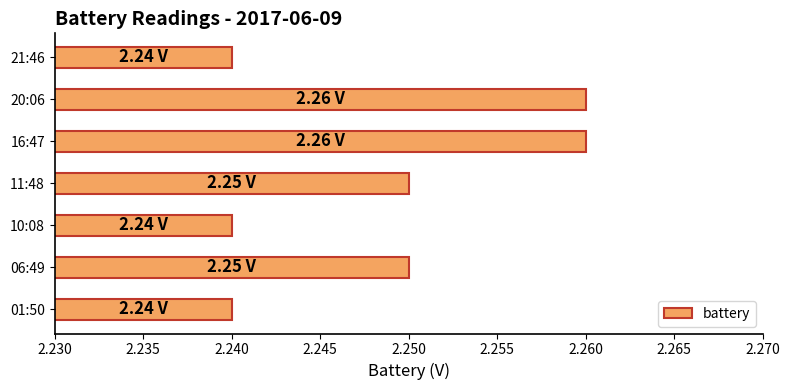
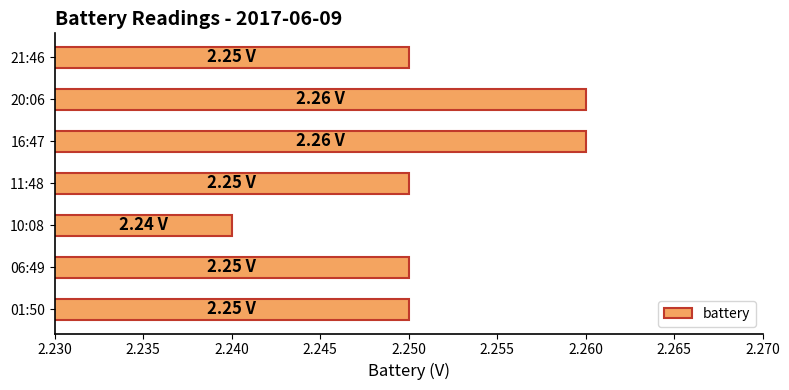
21:46: 2.24 -> 2.25
01:50: 2.24 -> 2.25
